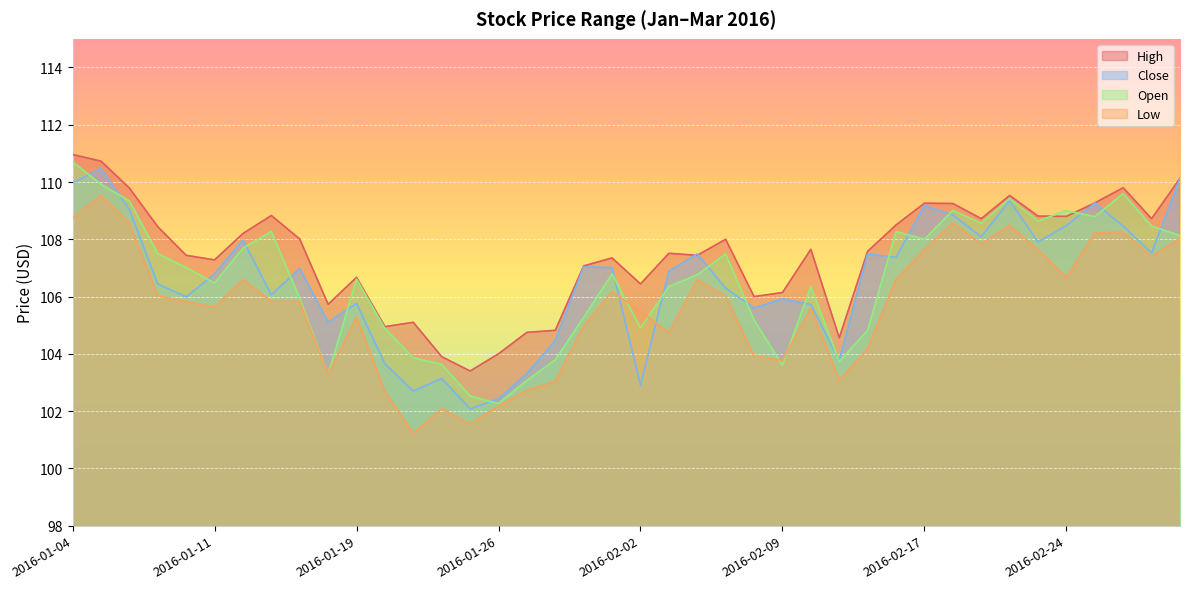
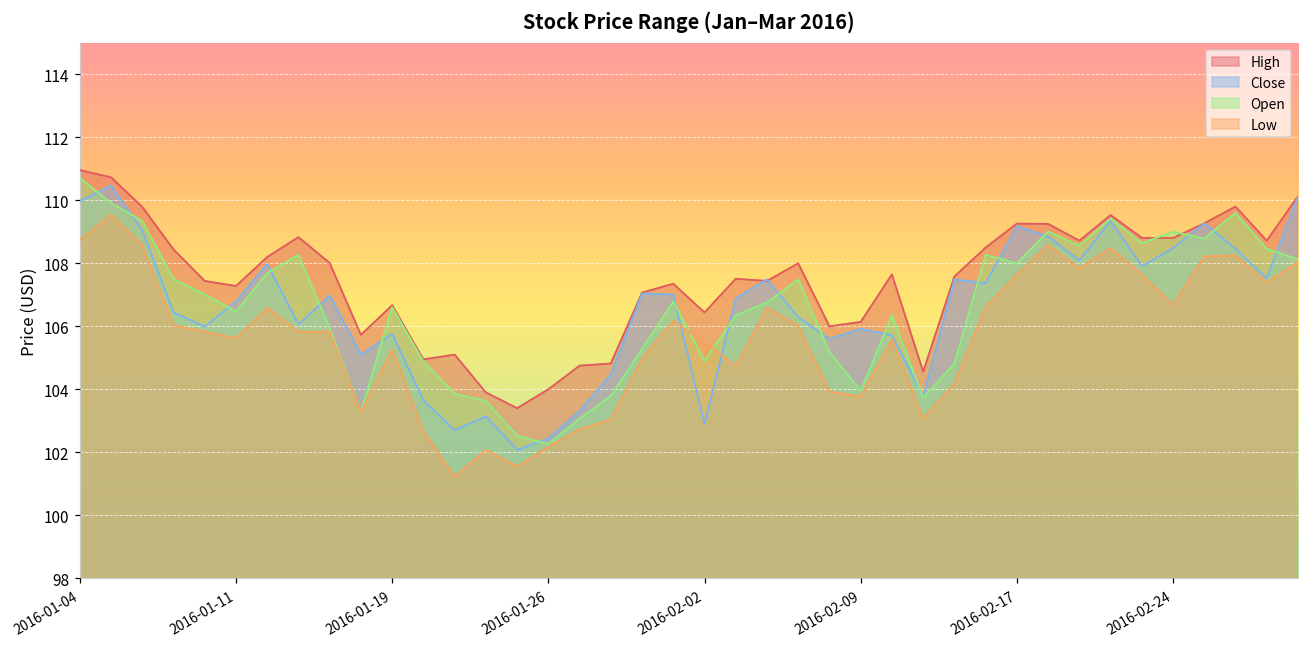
Open, 2016-02-09: 103.6 -> 104.0
